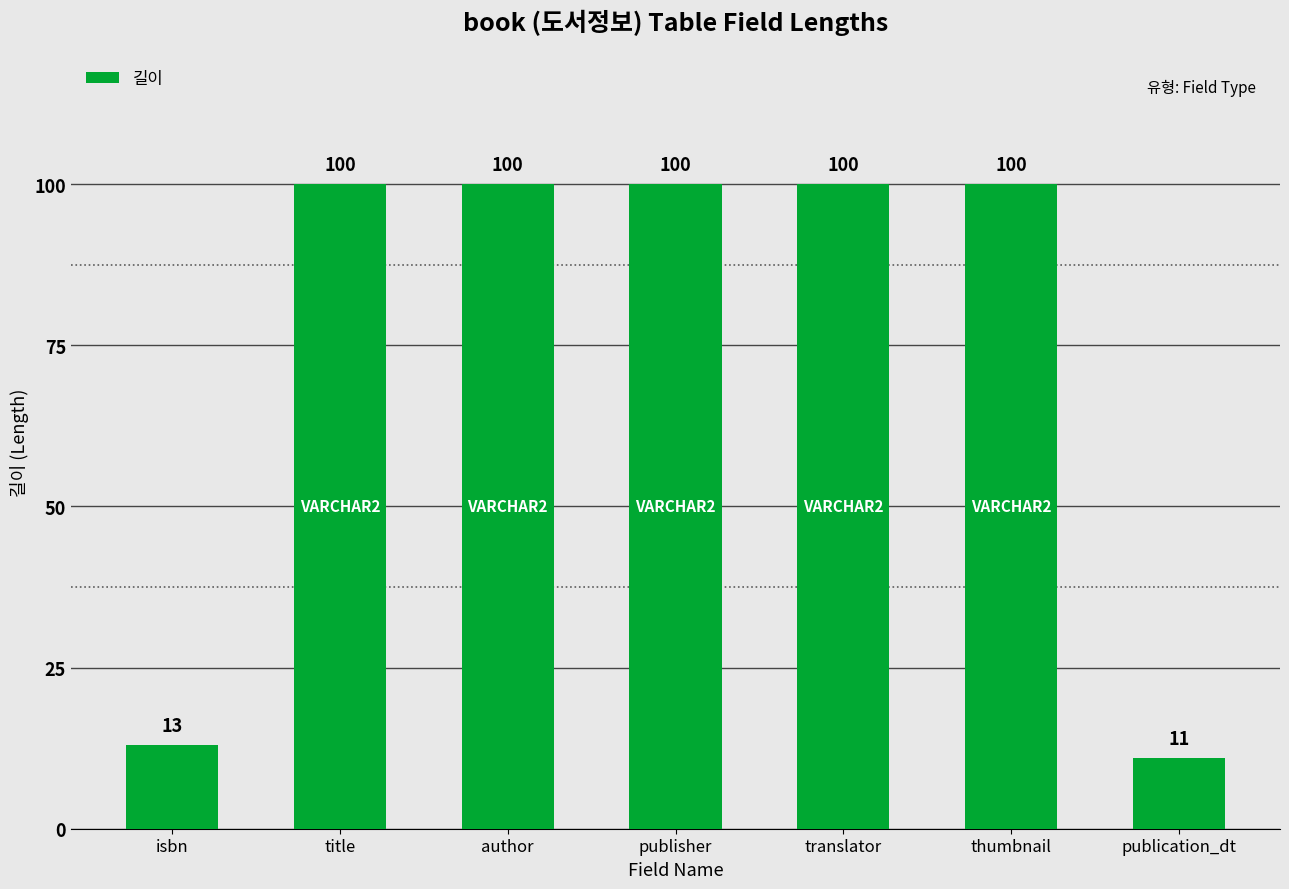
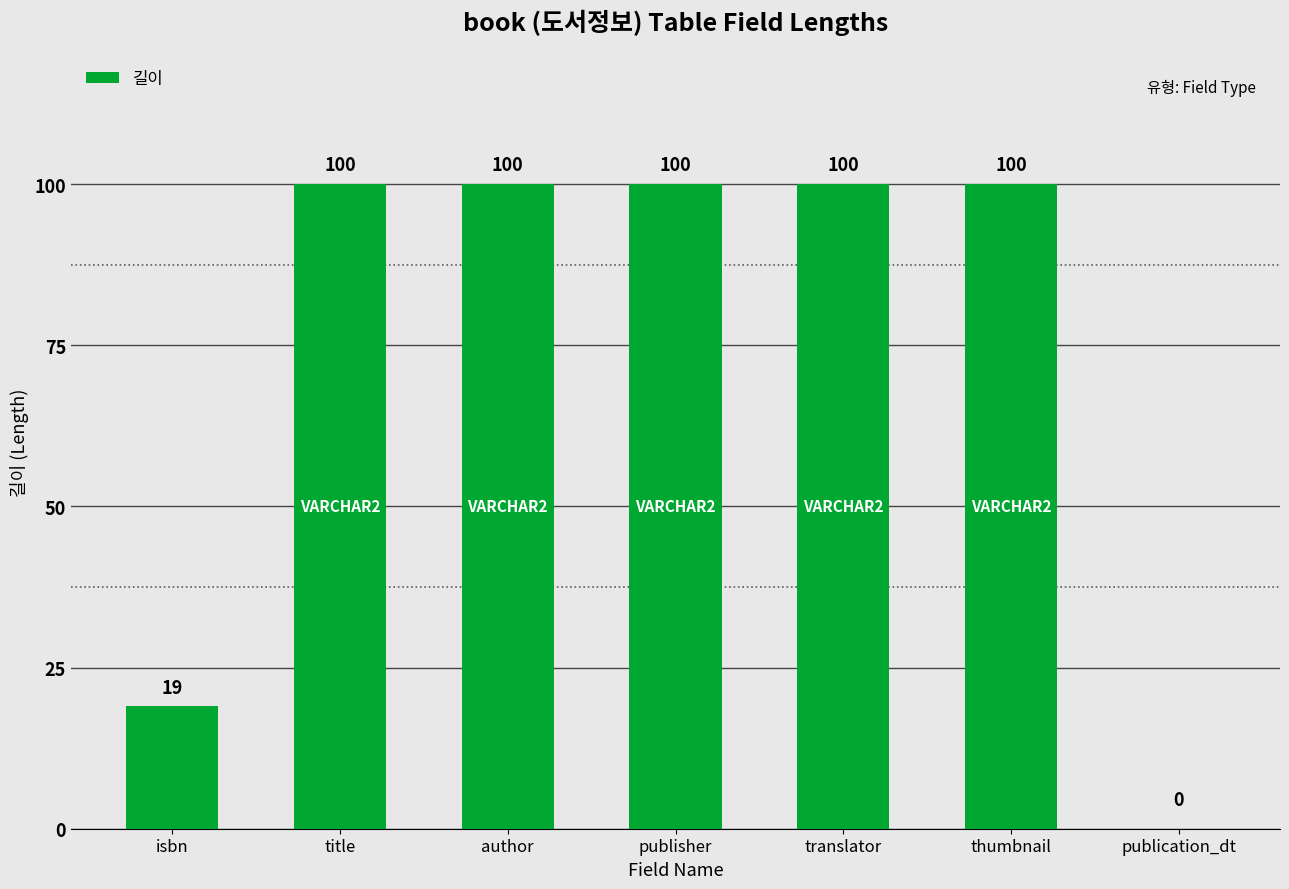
isbn: 13 -> 19
publication_dt: 11 -> 0
